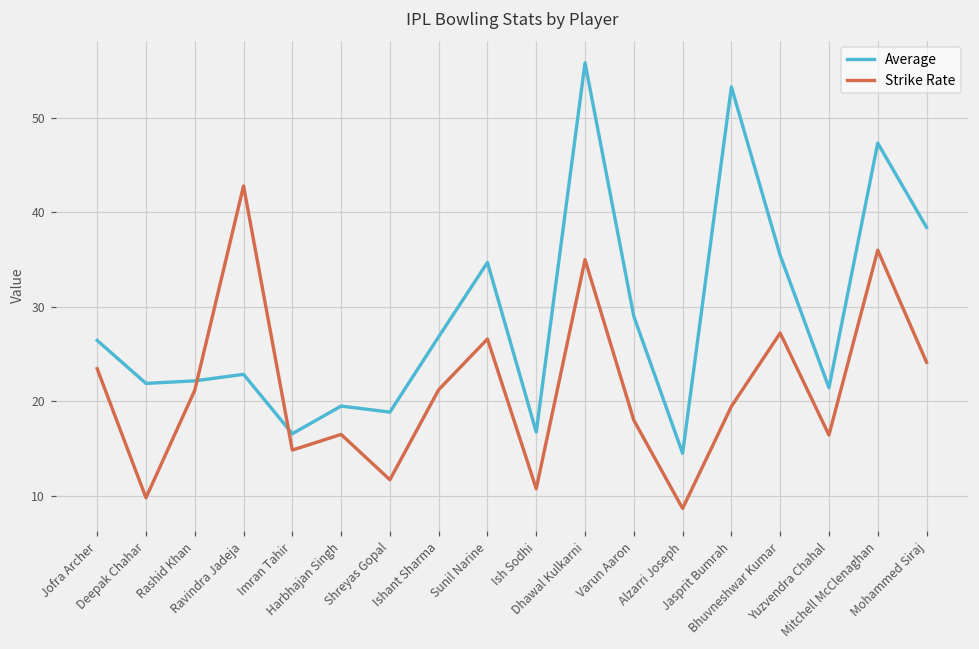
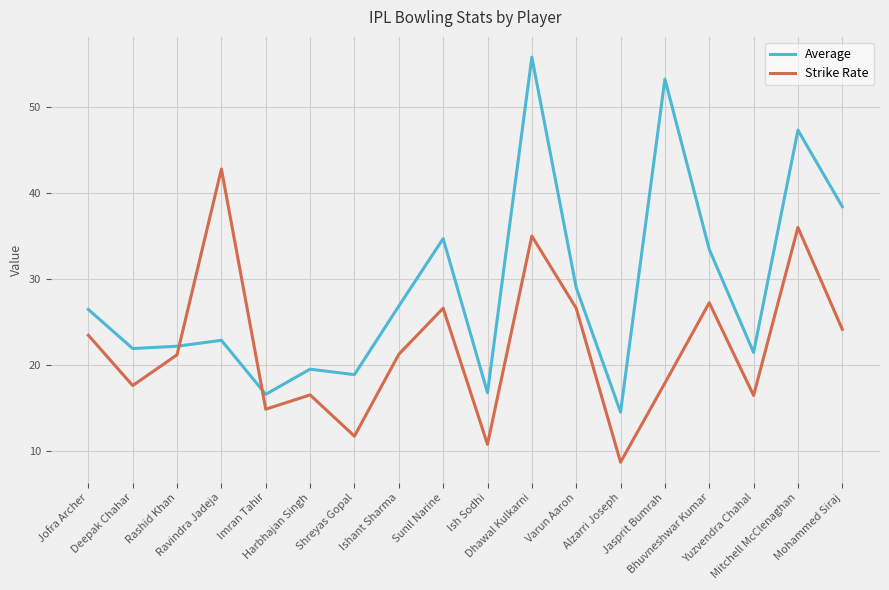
Strike Rate, Deepak Chahar: 10 -> 18
Strike Rate, Varun Aaron: 18 -> 27
Strike Rate, Jasprit Bumrah: 19 -> 18
Average, Bhuvneshwar Kumar: 35 -> 33
